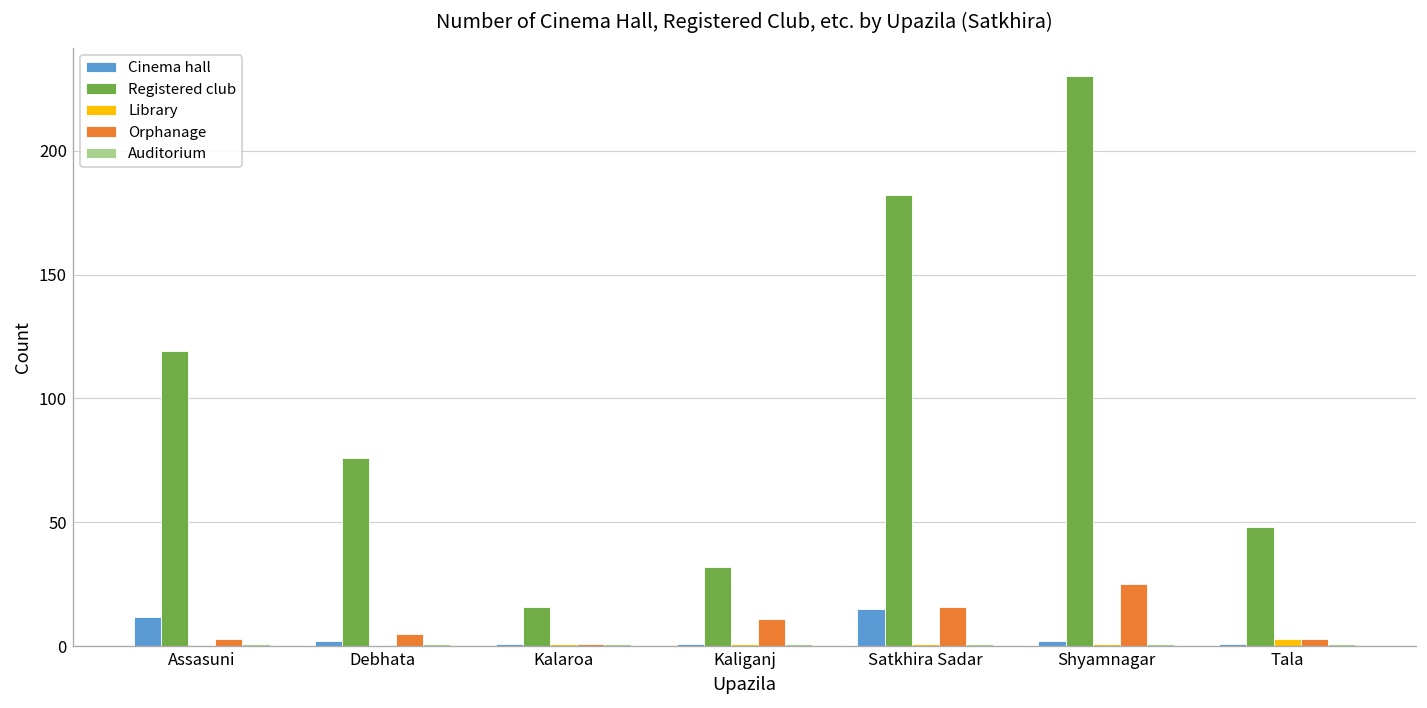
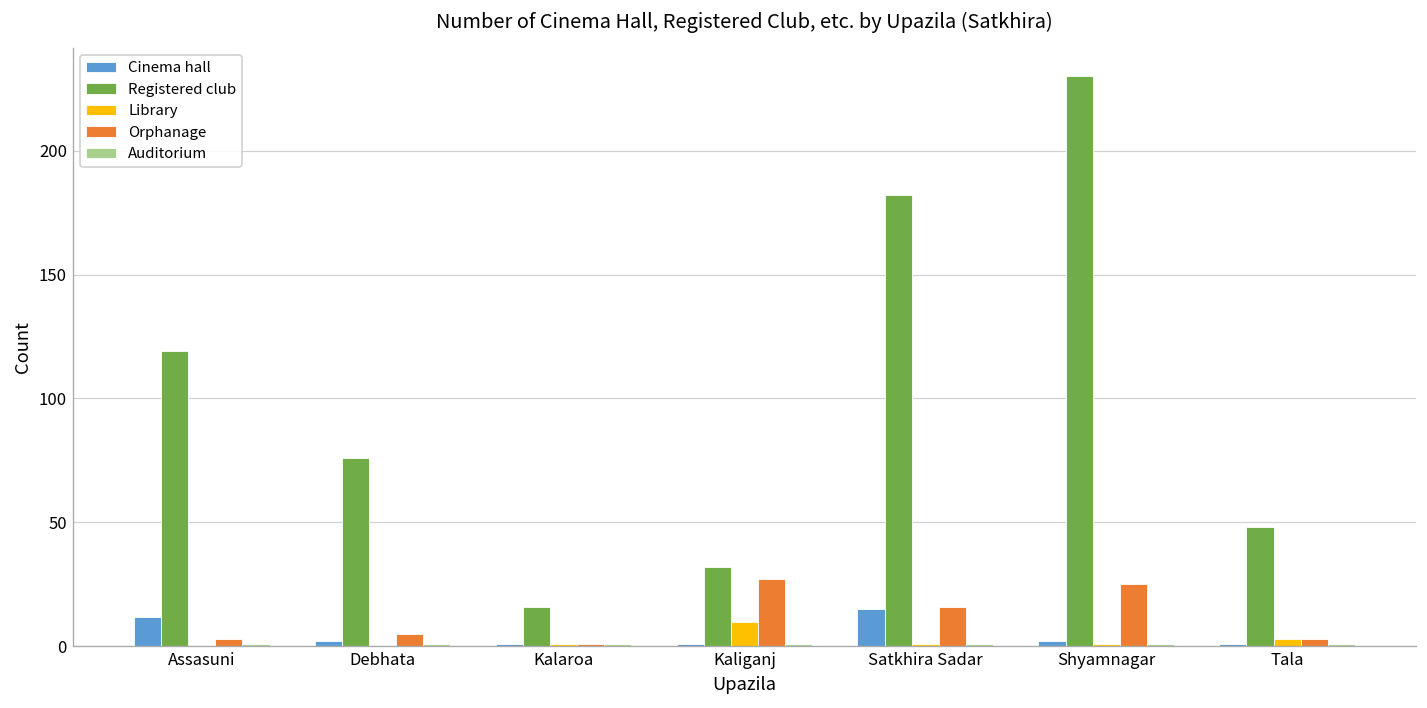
Library, Kaliganj: 1 -> 10
Orphanage, Kaliganj: 11 -> 27
